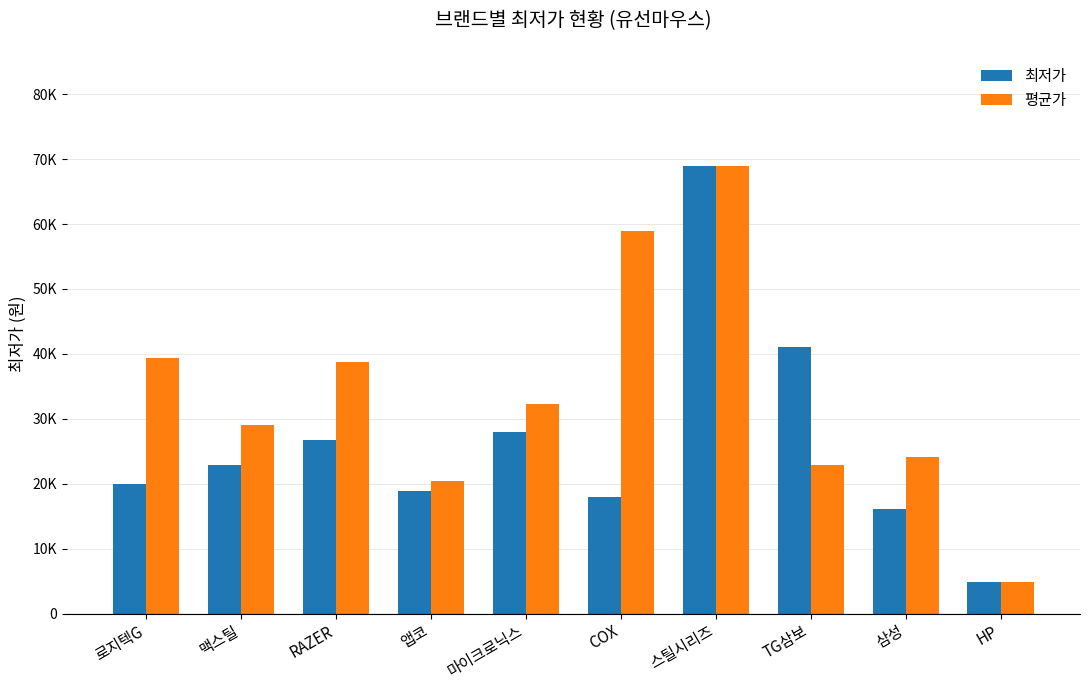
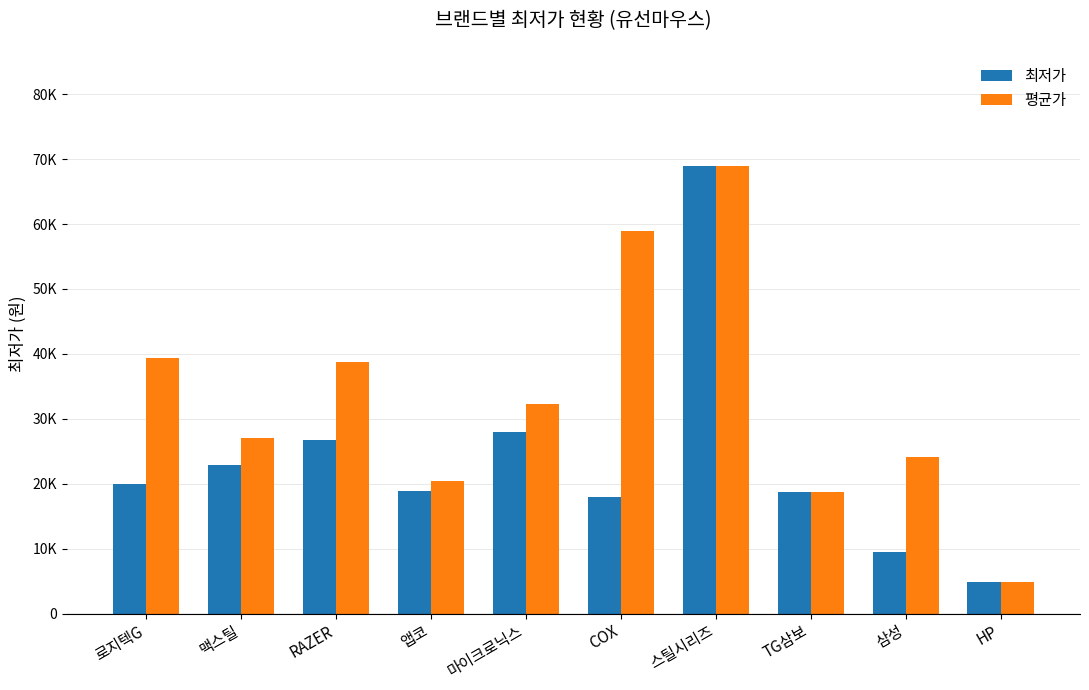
평균가, 맥스틸: 29000 -> 27000
최저가, TG삼보: 41000 -> 19000
평균가, TG삼보: 23000 -> 19000
최저가, 삼성: 16000 -> 9000
